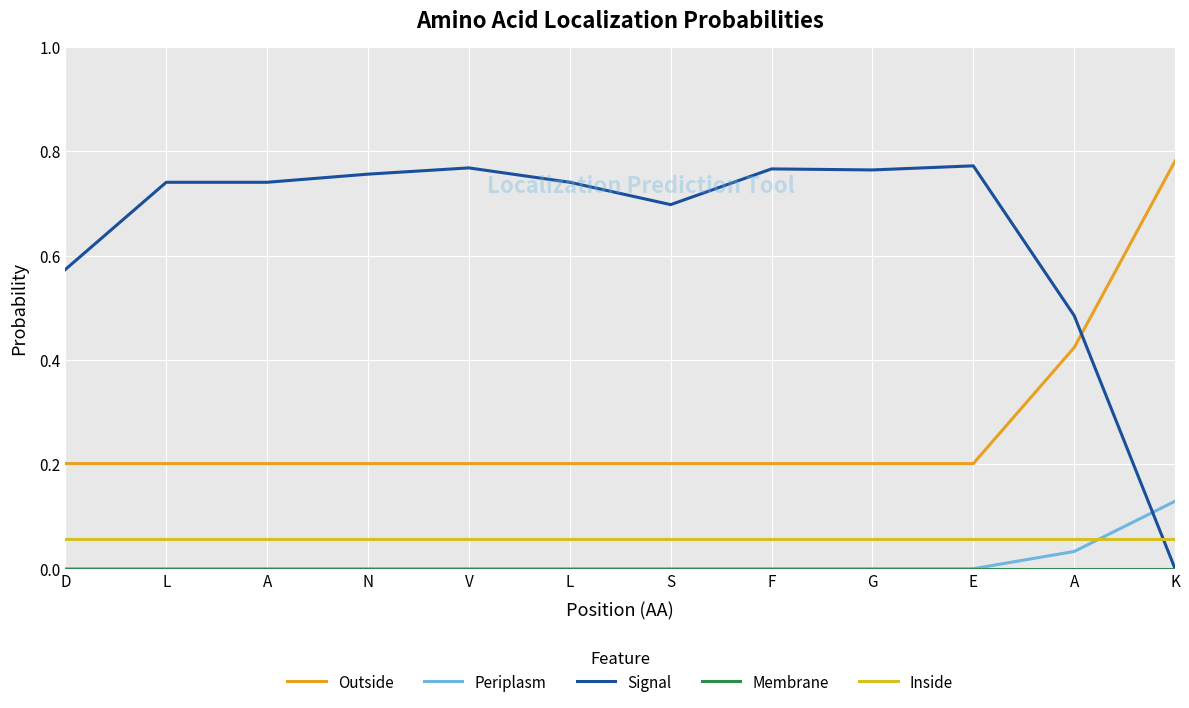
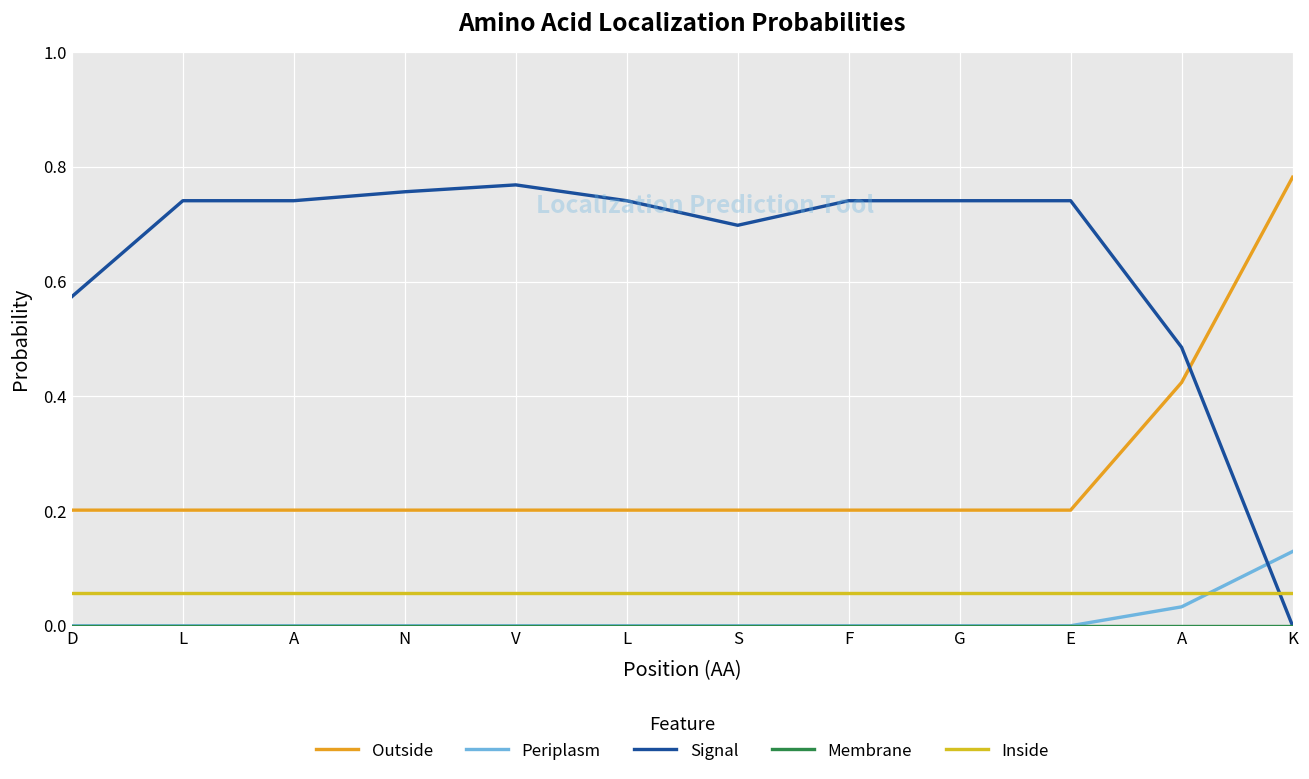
Signal, F: 0.77 -> 0.74
Signal, G: 0.76 -> 0.74
Signal, E: 0.77 -> 0.74
